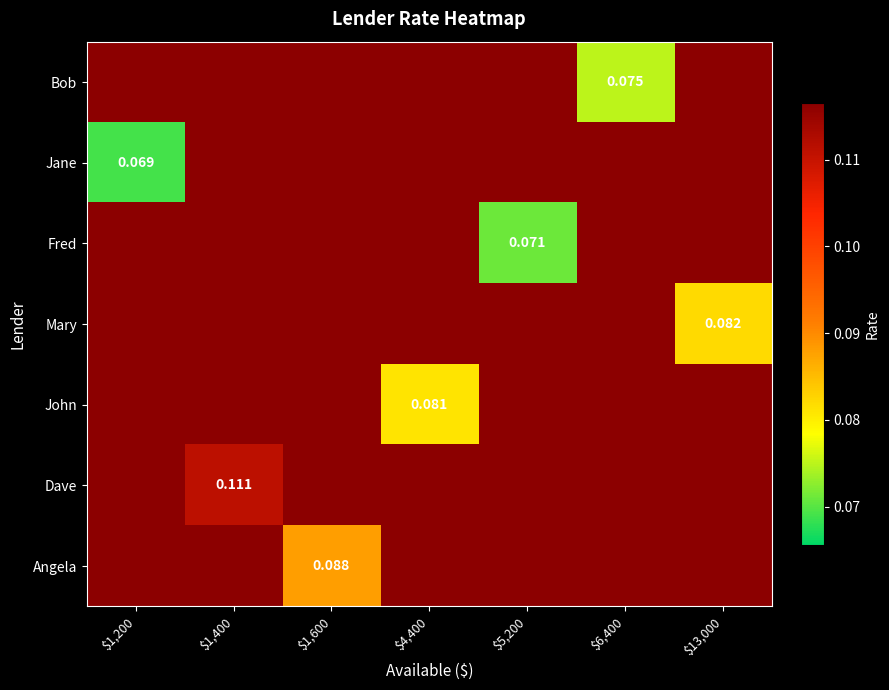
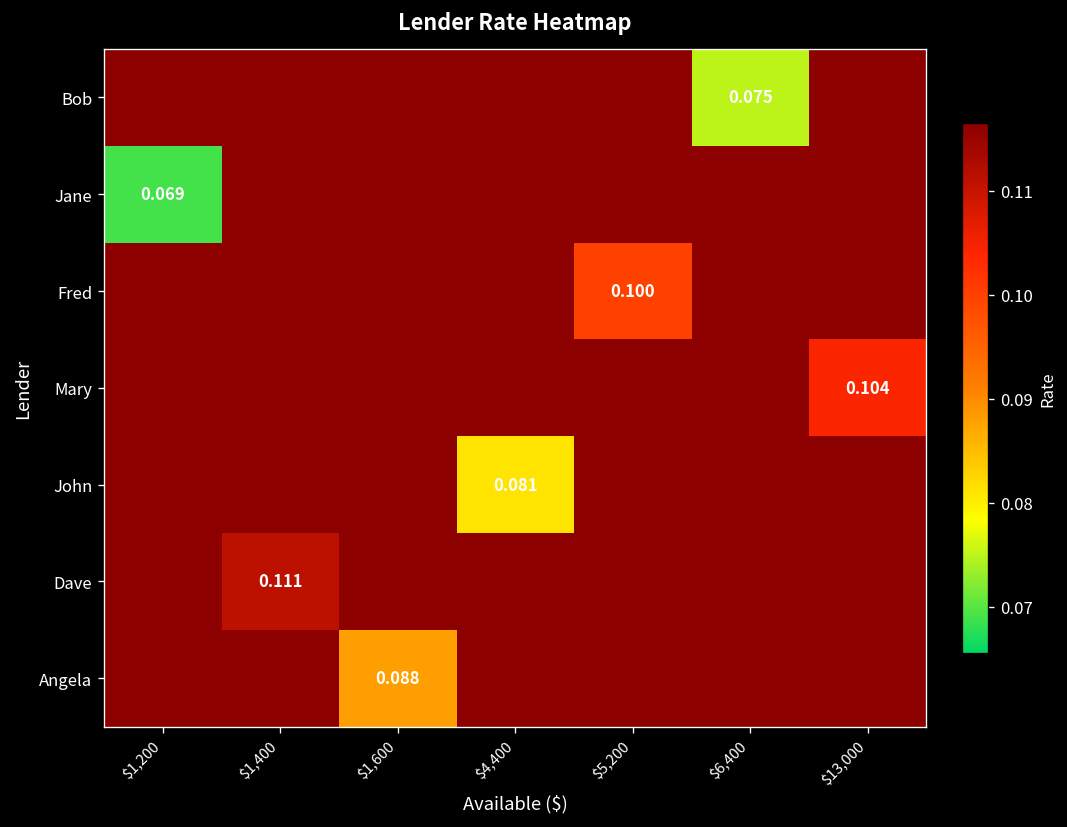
Fred, $5,200: 0.071 -> 0.100
Mary, $13,000: 0.082 -> 0.104
